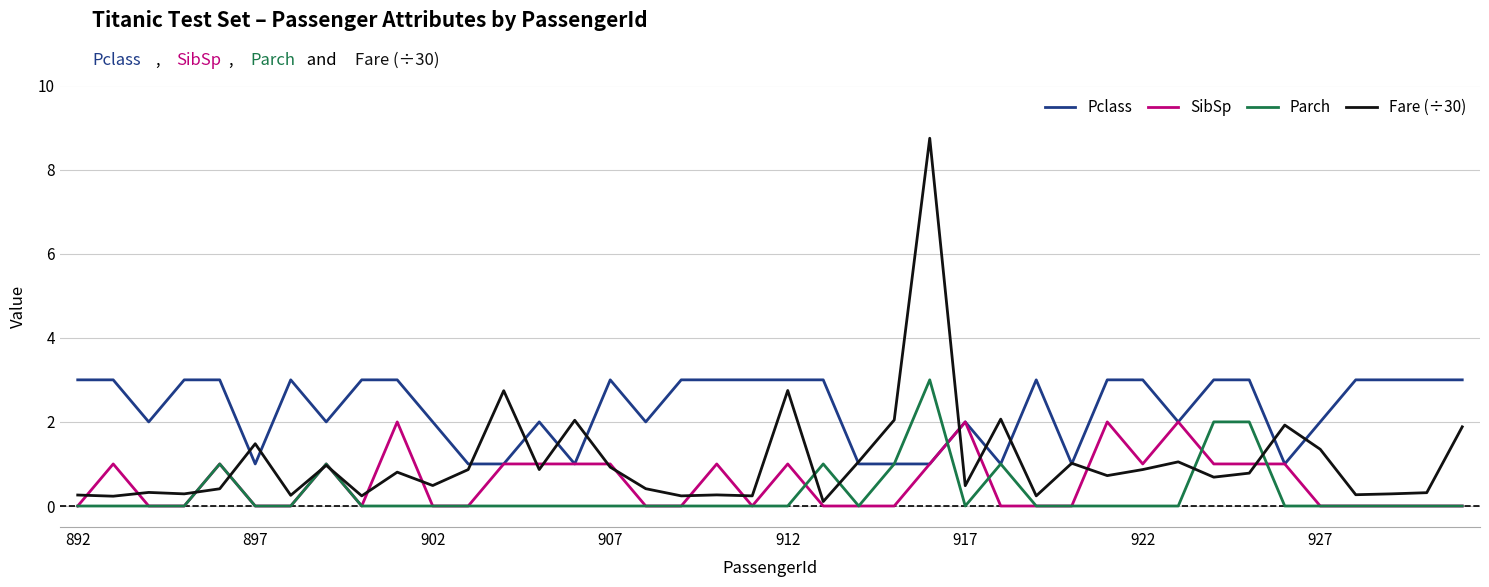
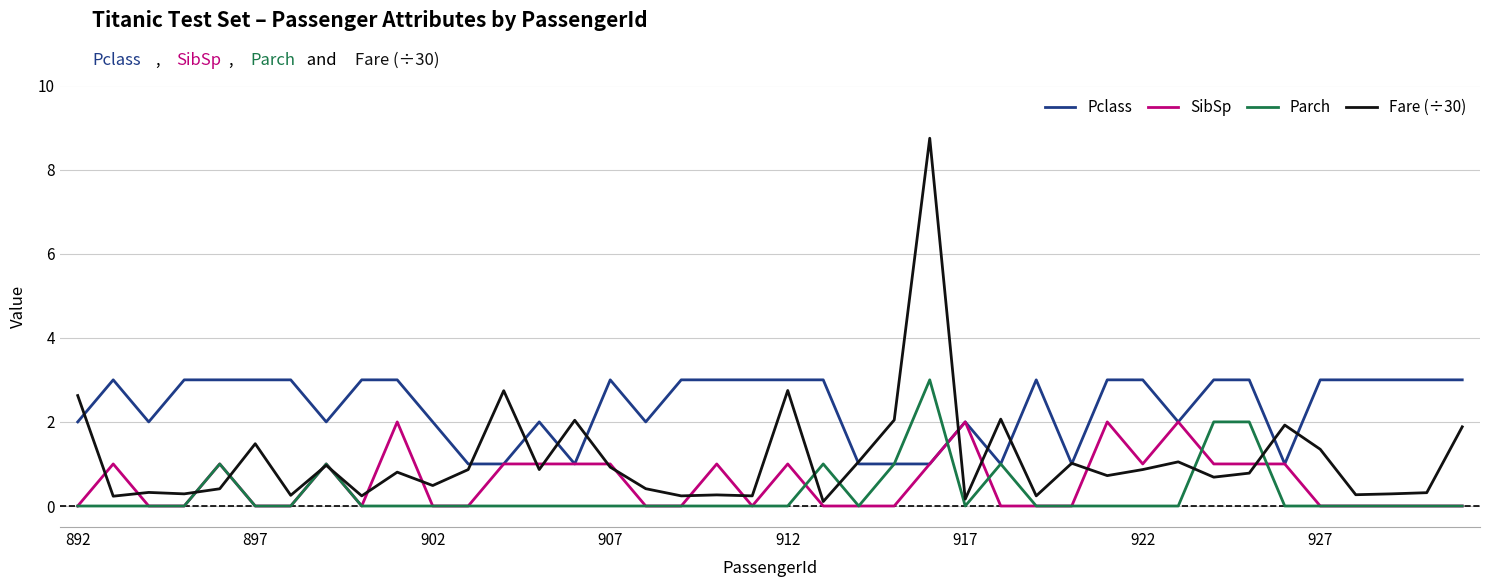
Pclass, 892: 3 -> 2
Fare (÷30), 892: 0.3 -> 2.6
Pclass, 897: 1 -> 3
Fare (÷30), 917: 0.5 -> 0.2
Pclass, 927: 2 -> 3
